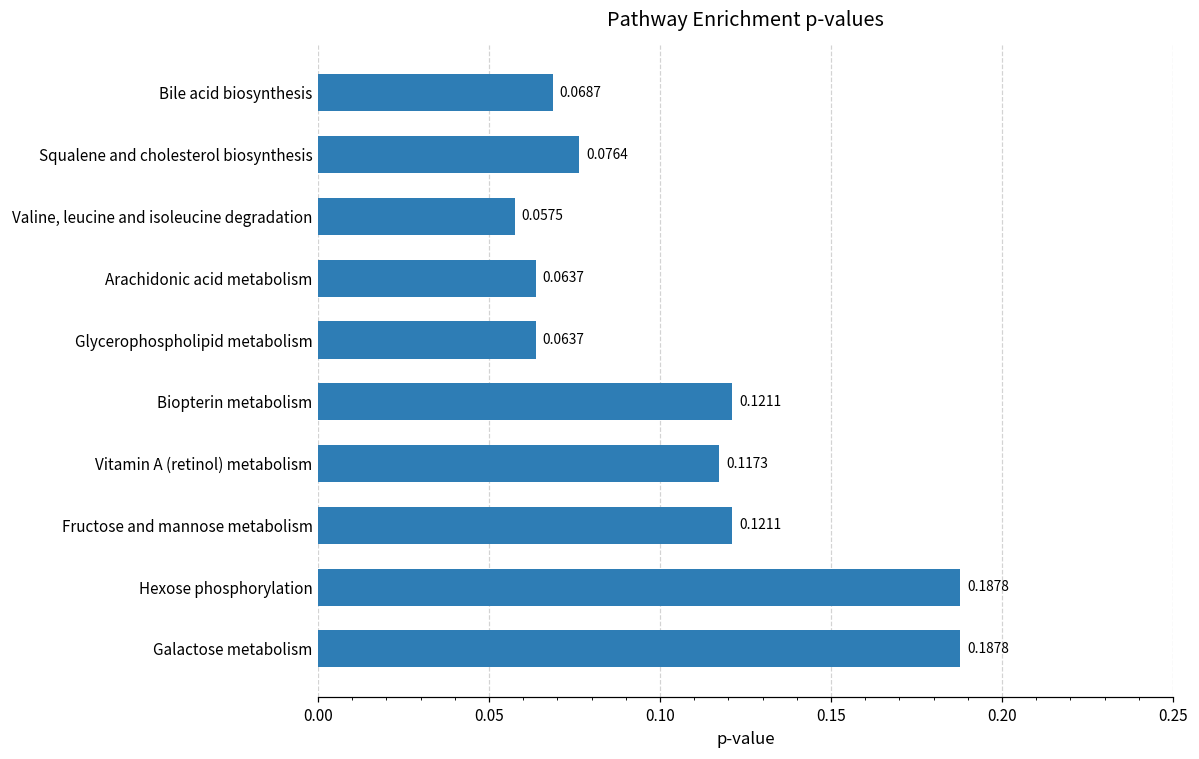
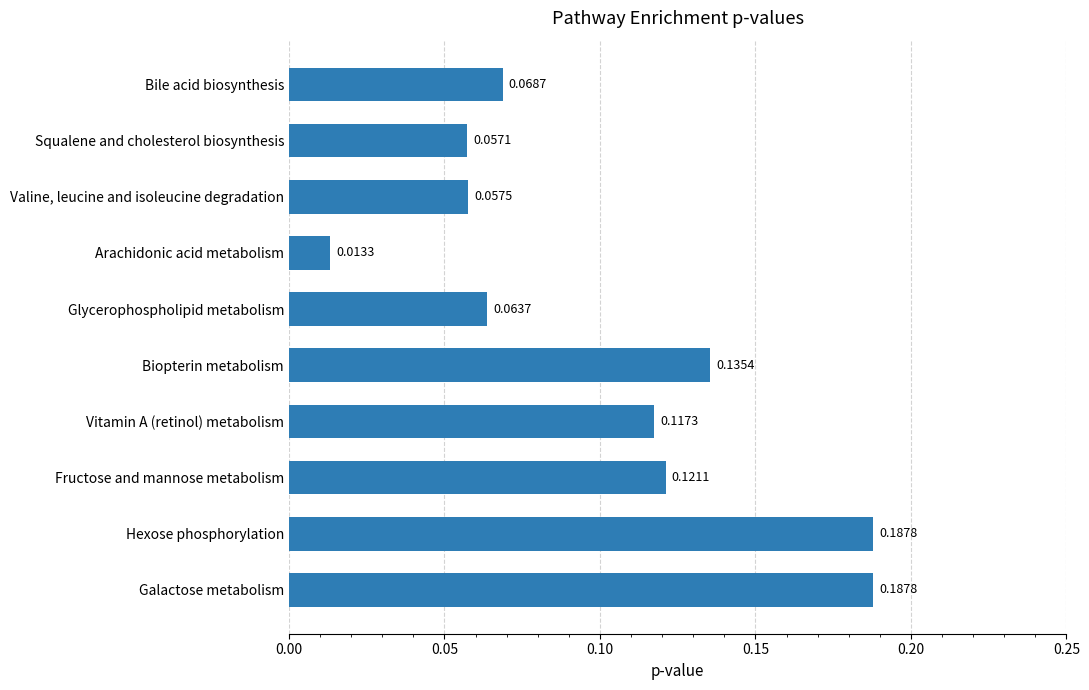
Squalene and cholesterol biosynthesis: 0.0764 -> 0.0571
Arachidonic acid metabolism: 0.0637 -> 0.0133
Biopterin metabolism: 0.1211 -> 0.1354
